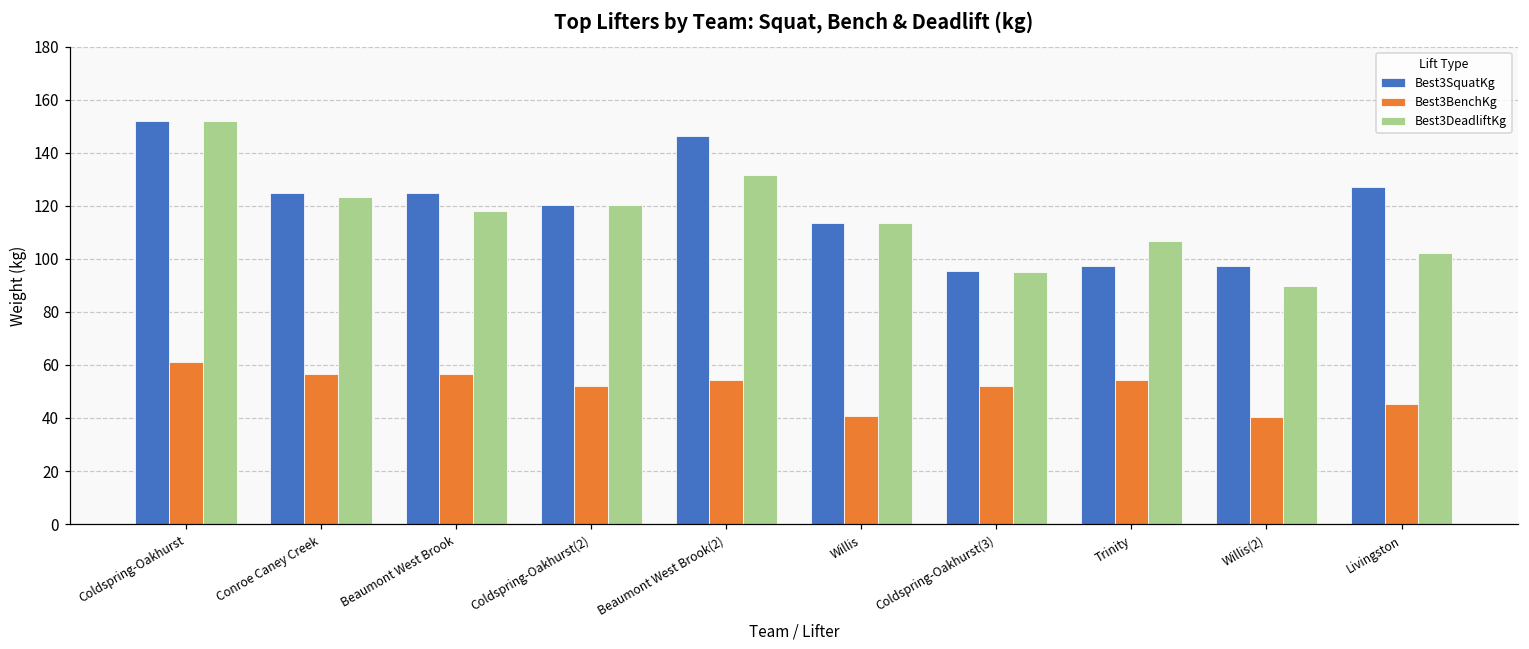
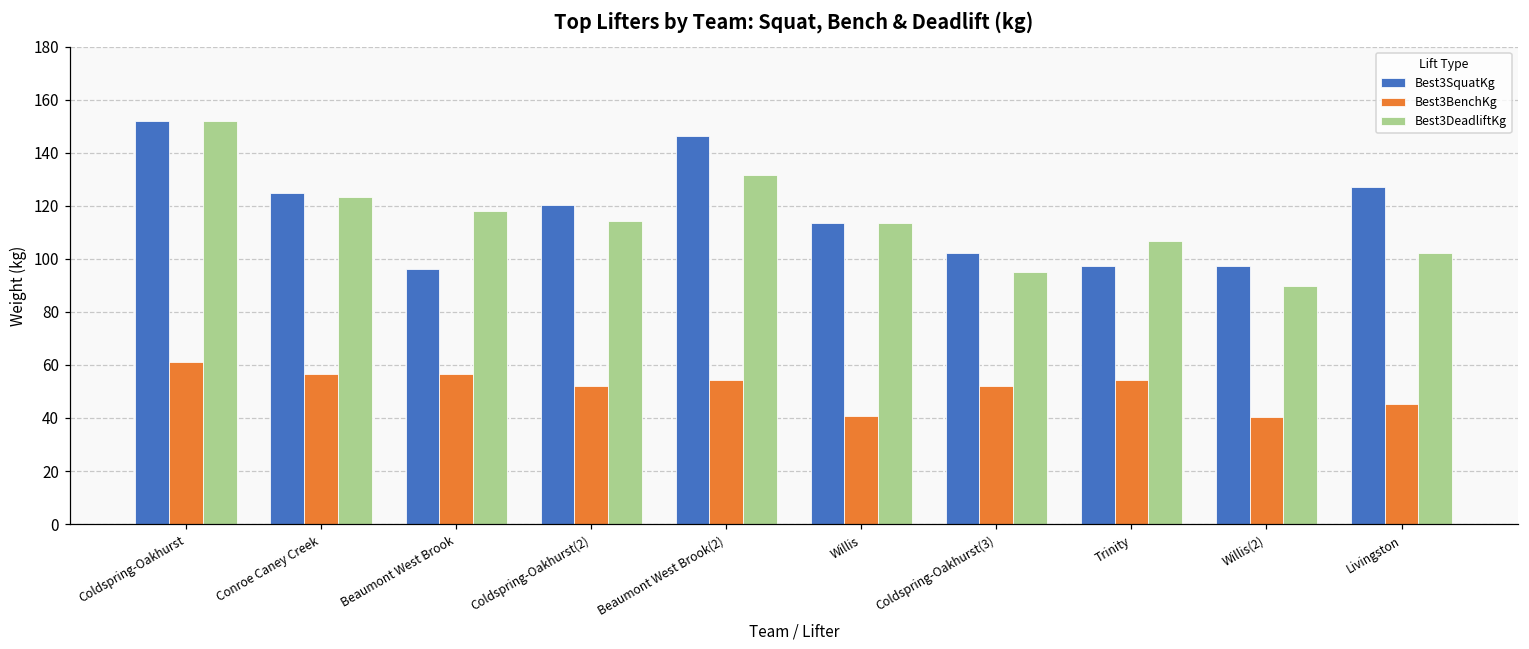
Best3SquatKg, Beaumont West Brook: 125 -> 96
Best3DeadliftKg, Coldspring-Oakhurst(2): 120 -> 115
Best3SquatKg, Coldspring-Oakhurst(3): 96 -> 102
